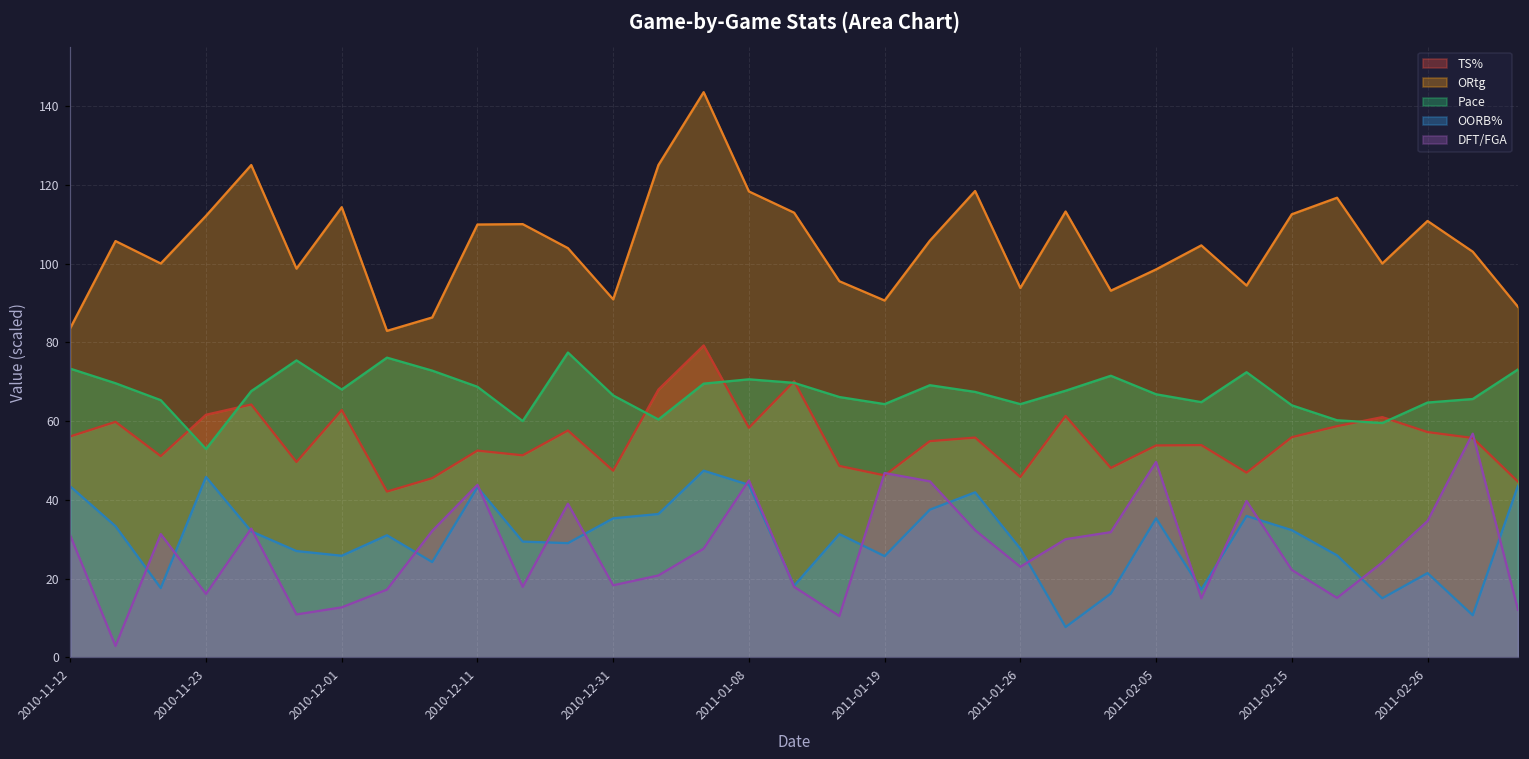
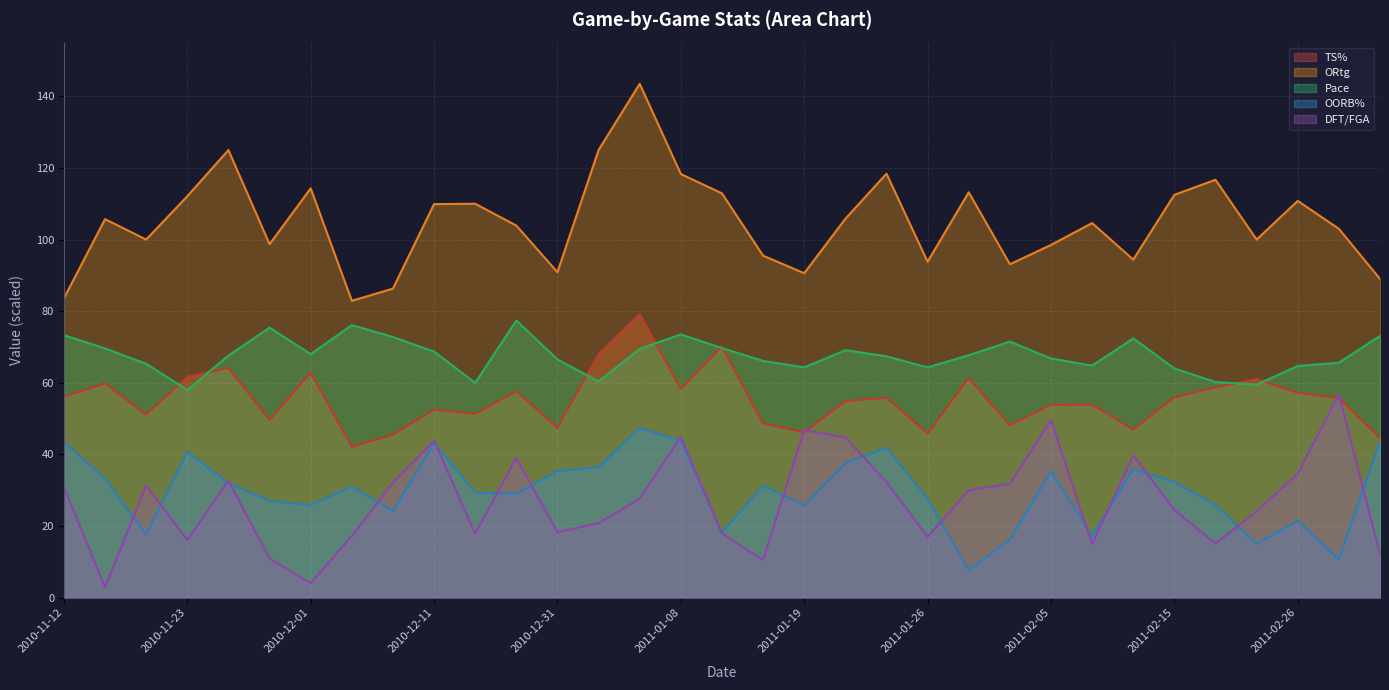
Pace, 2010-11-23: 53 -> 58
OORB%, 2010-11-23: 46 -> 41
DFT/FGA, 2010-12-01: 13 -> 4
Pace, 2011-01-08: 71 -> 74
DFT/FGA, 2011-01-26: 23 -> 17
DFT/FGA, 2011-02-15: 22 -> 25
